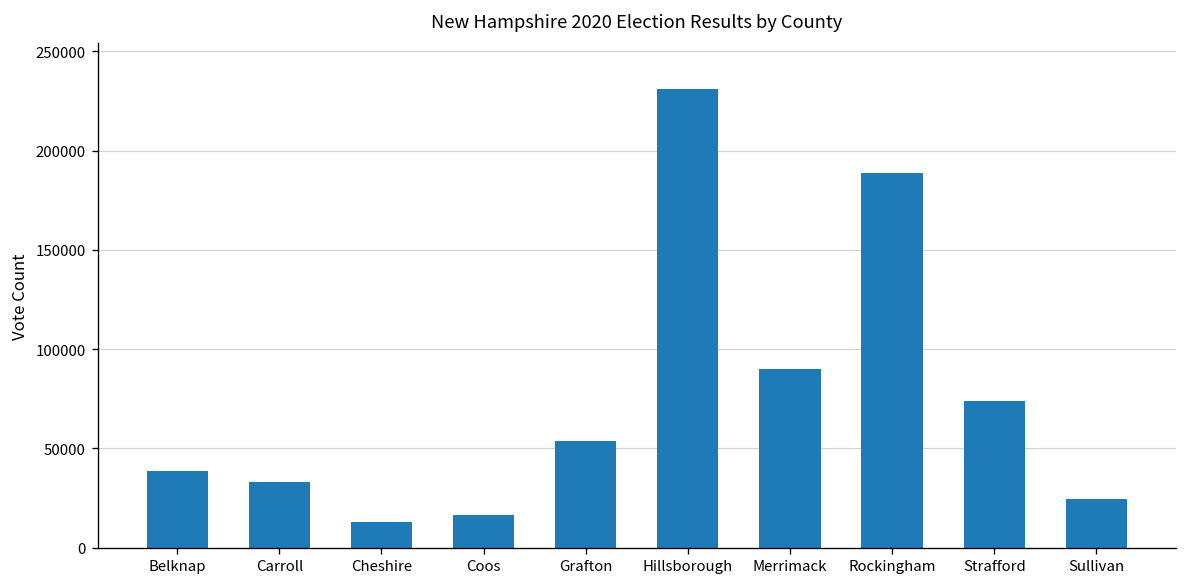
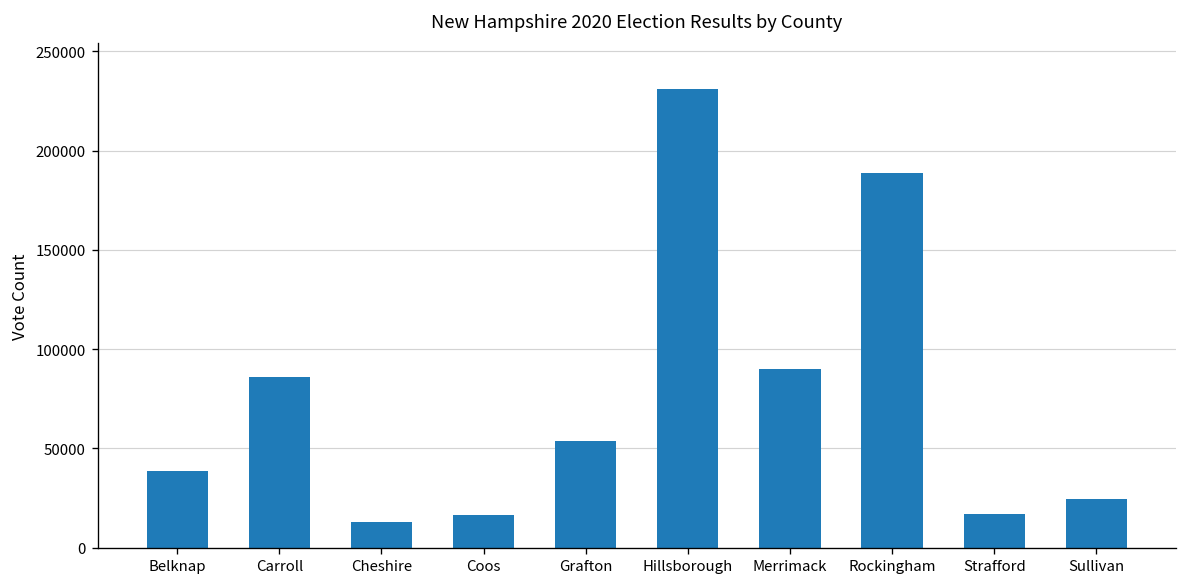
Carroll: 33000 -> 86000
Strafford: 74000 -> 17000
